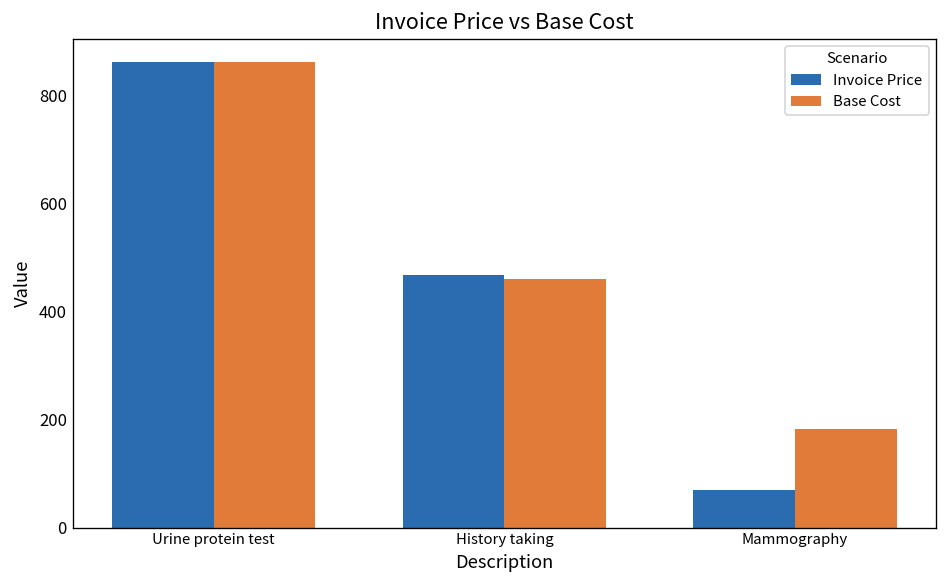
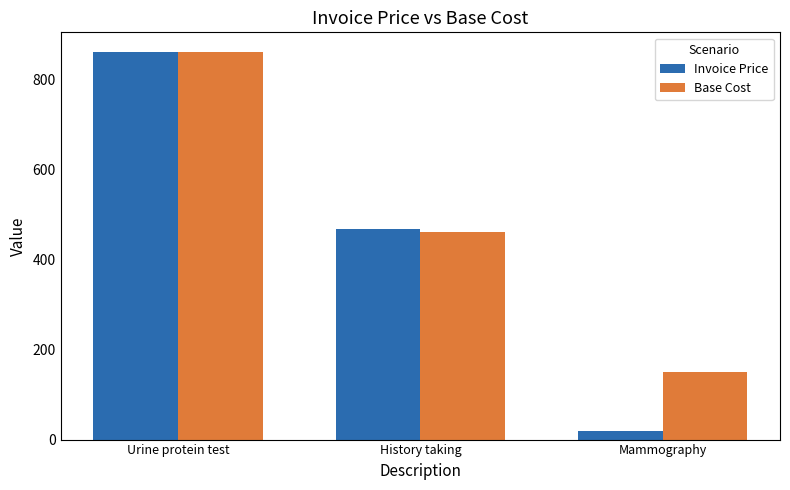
Invoice Price, Mammography: 70 -> 20
Base Cost, Mammography: 180 -> 150
